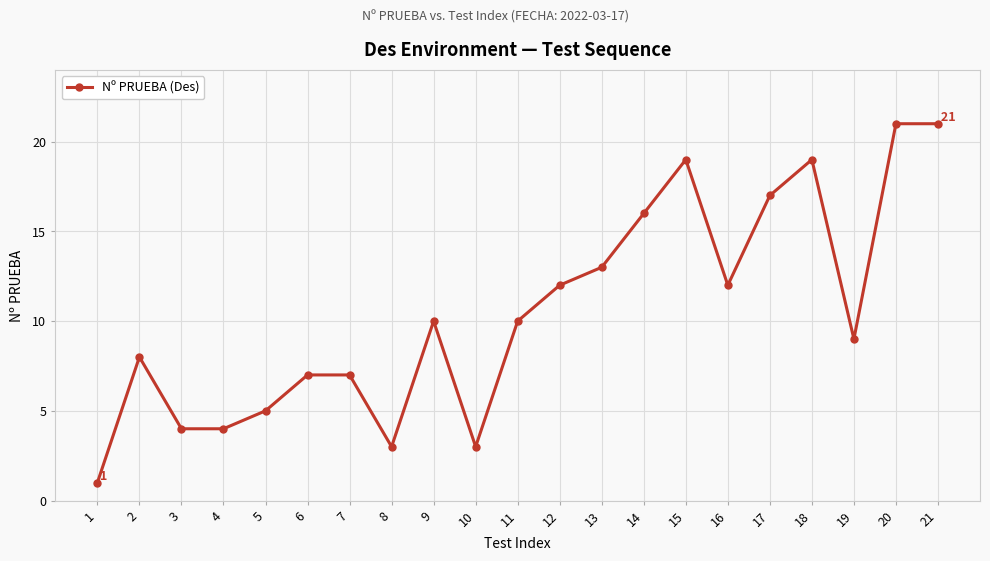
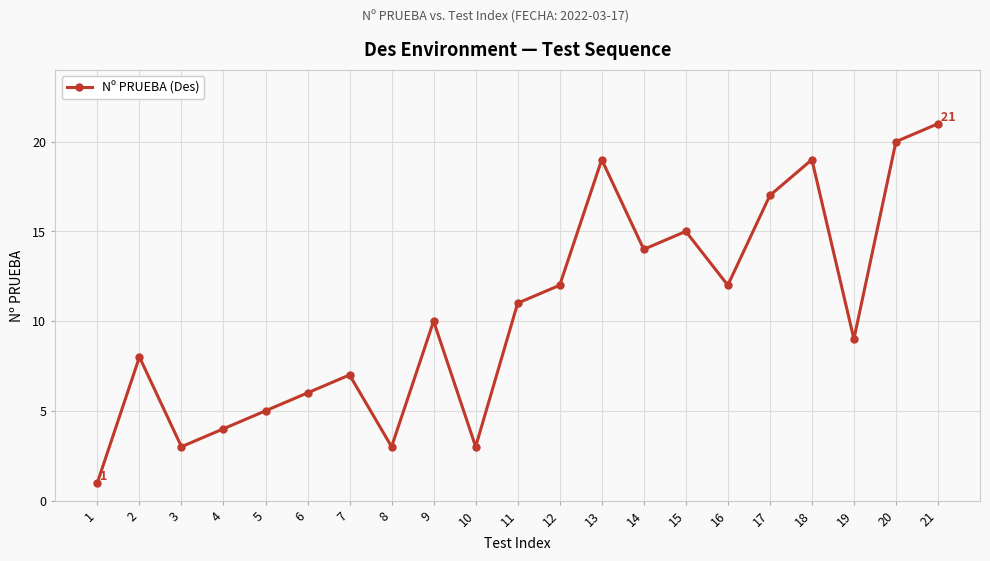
3: 4 -> 3
6: 7 -> 6
11: 10 -> 11
13: 13 -> 19
14: 16 -> 14
15: 19 -> 15
20: 21 -> 20
